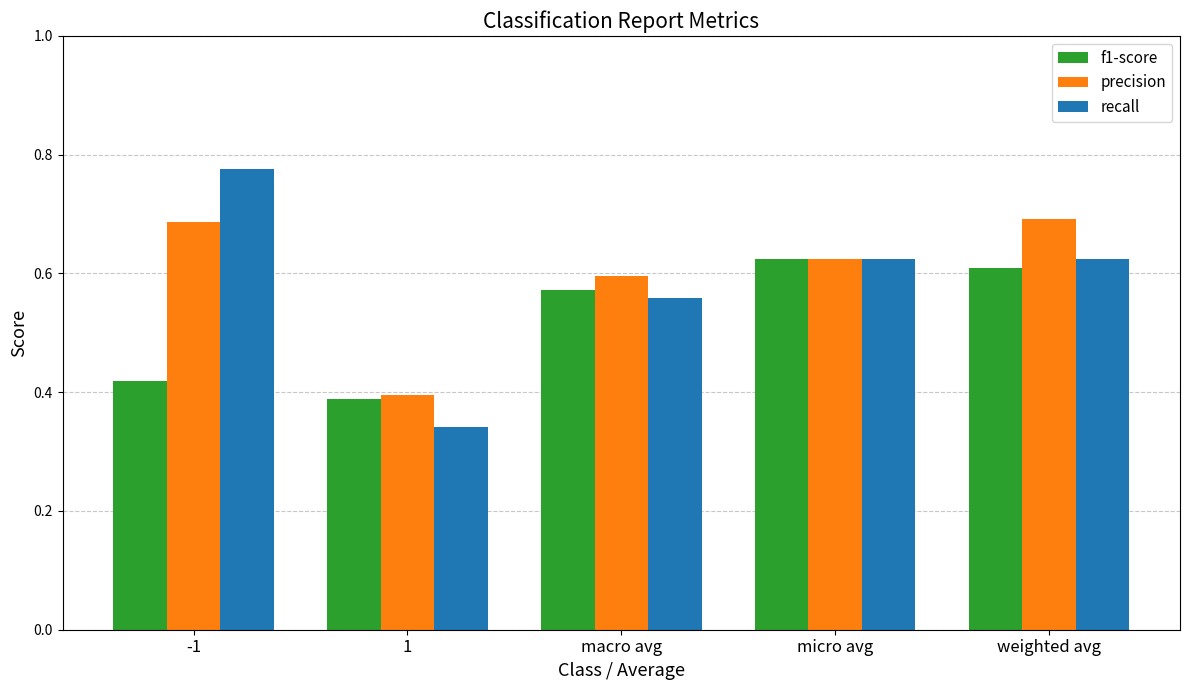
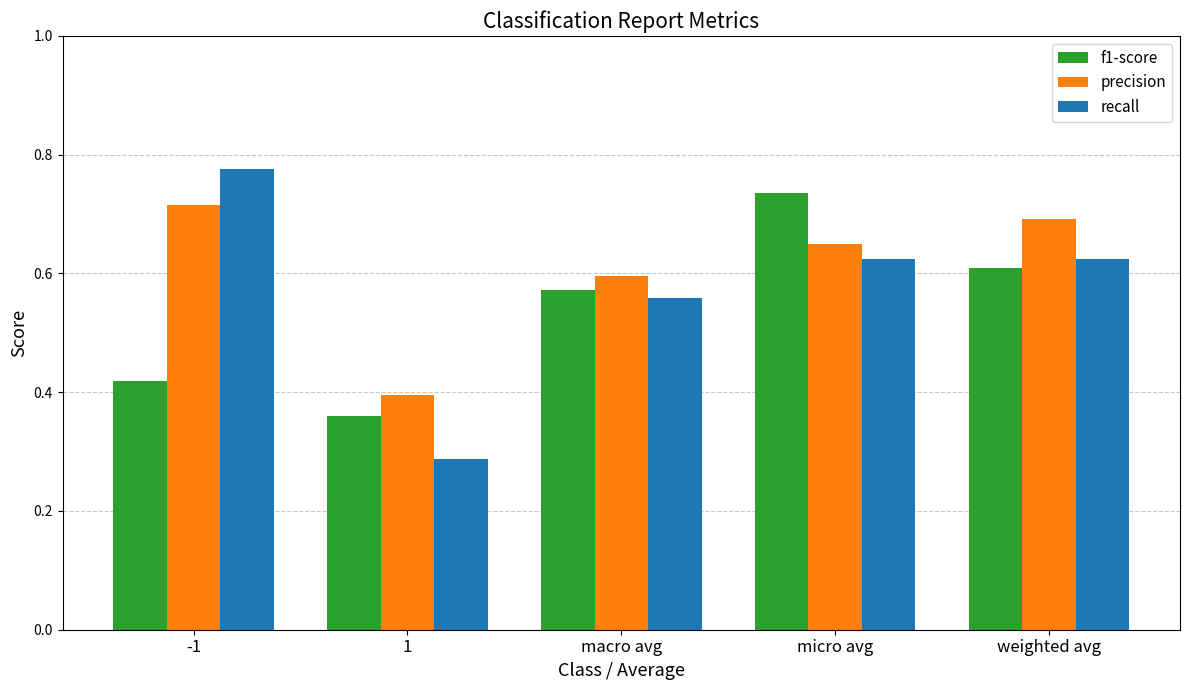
precision, -1: 0.69 -> 0.72
f1-score, 1: 0.39 -> 0.36
recall, 1: 0.34 -> 0.29
f1-score, micro avg: 0.62 -> 0.74
precision, micro avg: 0.62 -> 0.65
